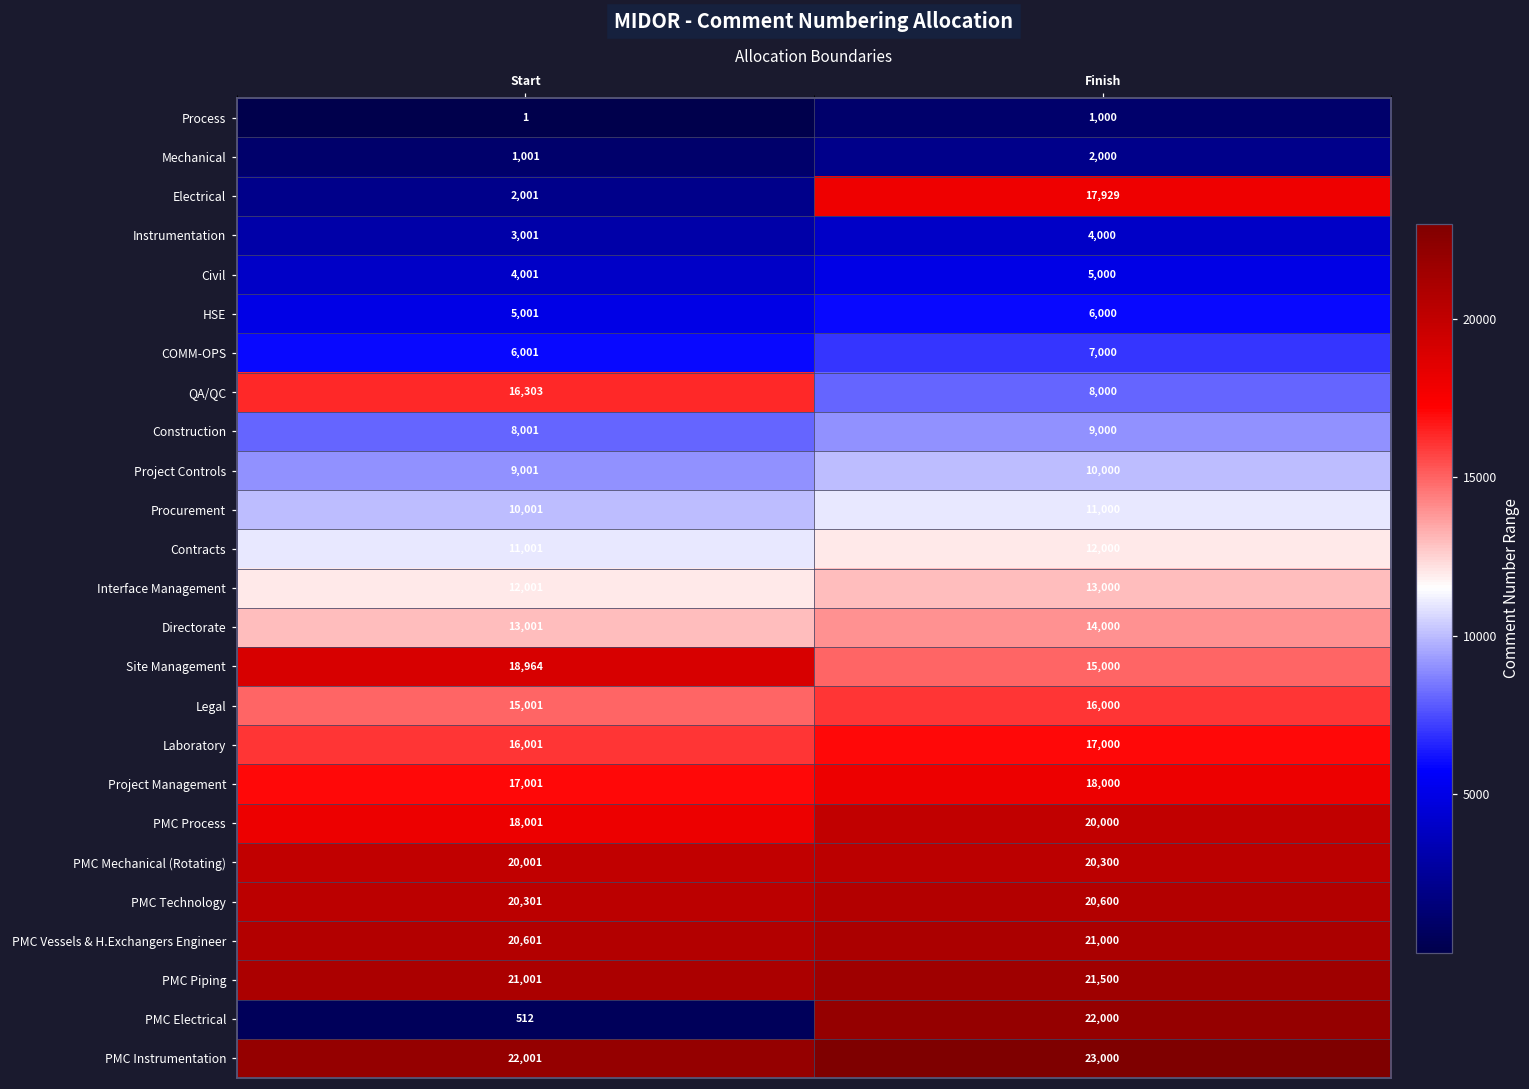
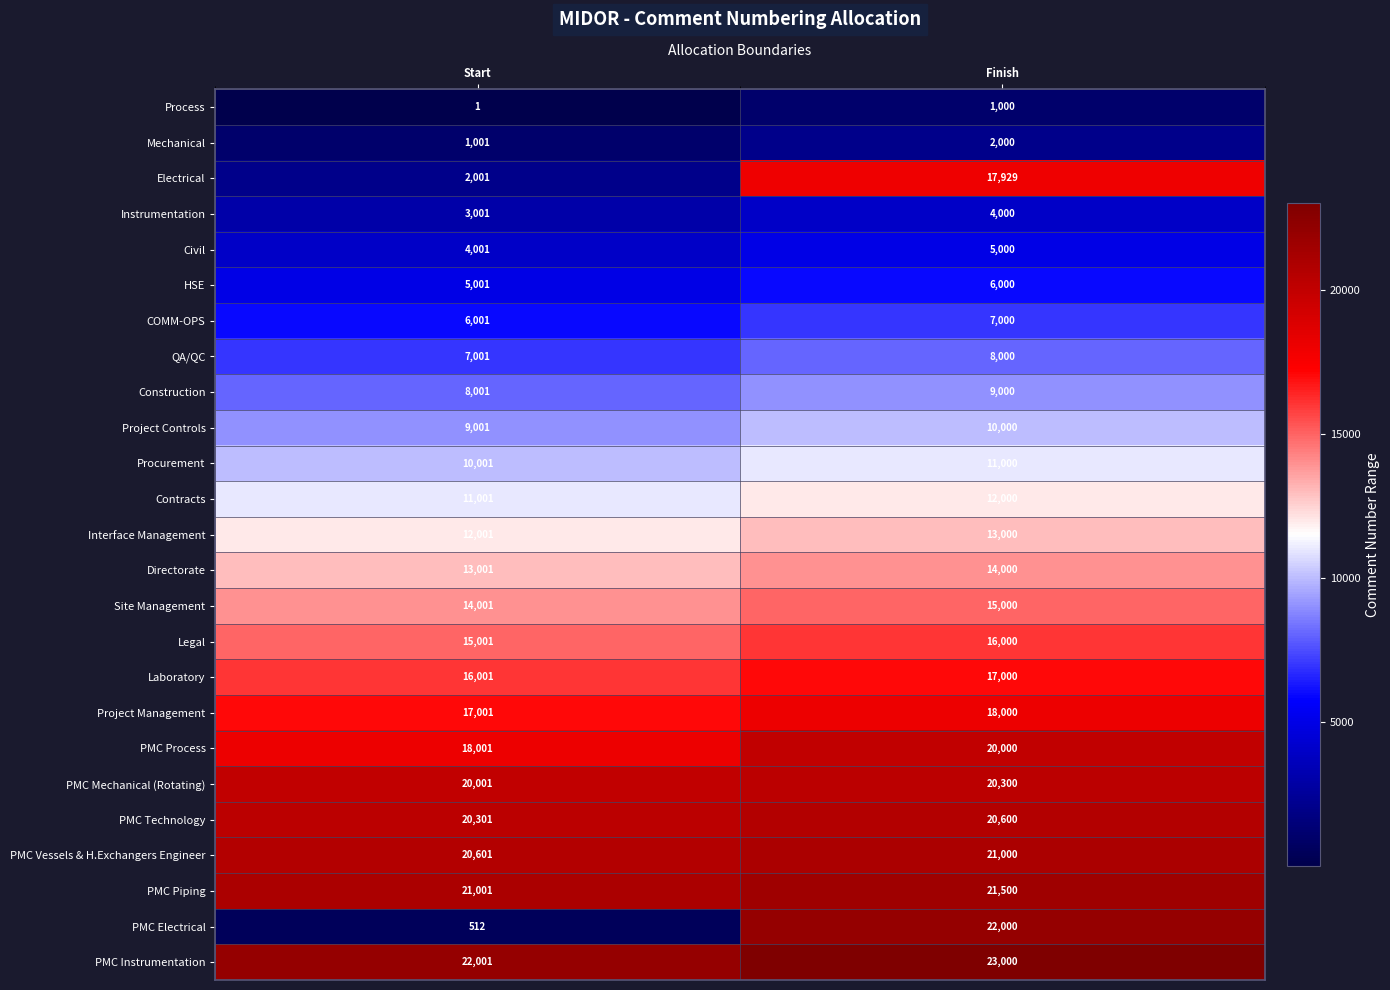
QA/QC, Start: 16,303 -> 7,001
Site Management, Start: 18,964 -> 14,001
